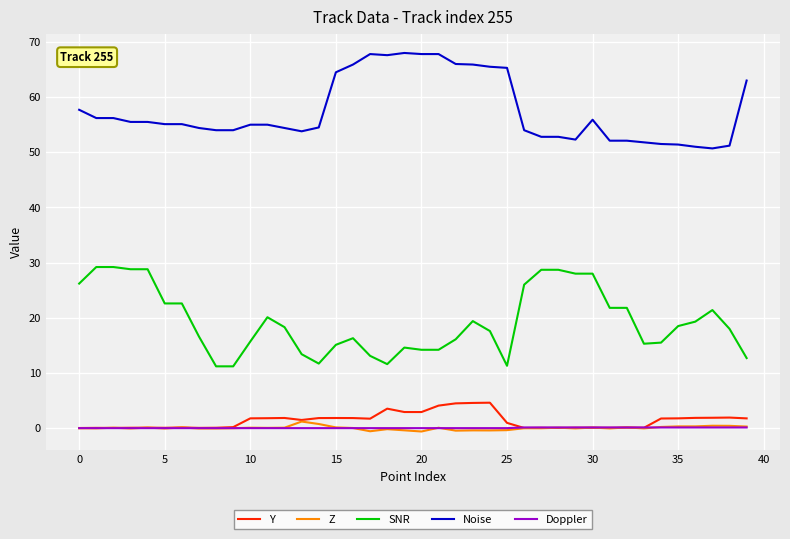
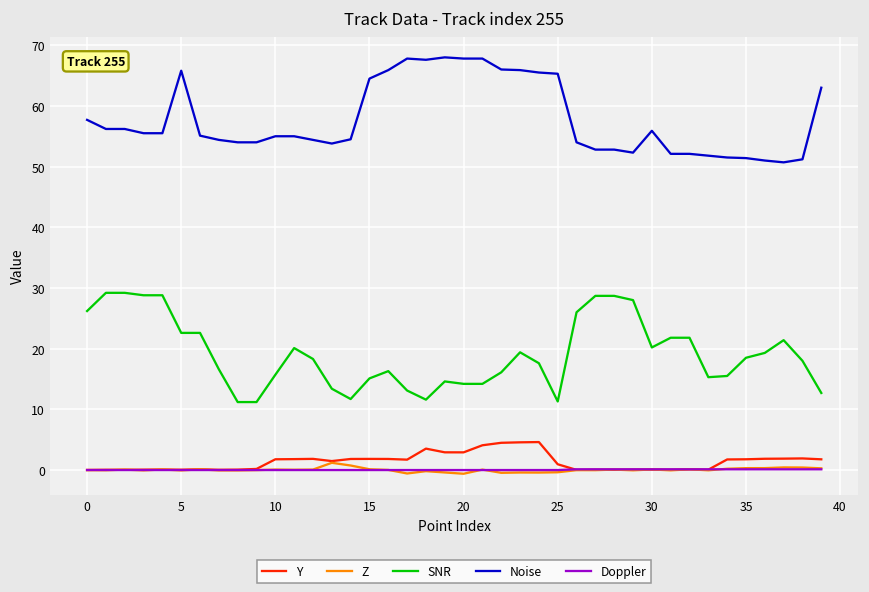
Noise, 5: 55 -> 66
SNR, 30: 28 -> 20
